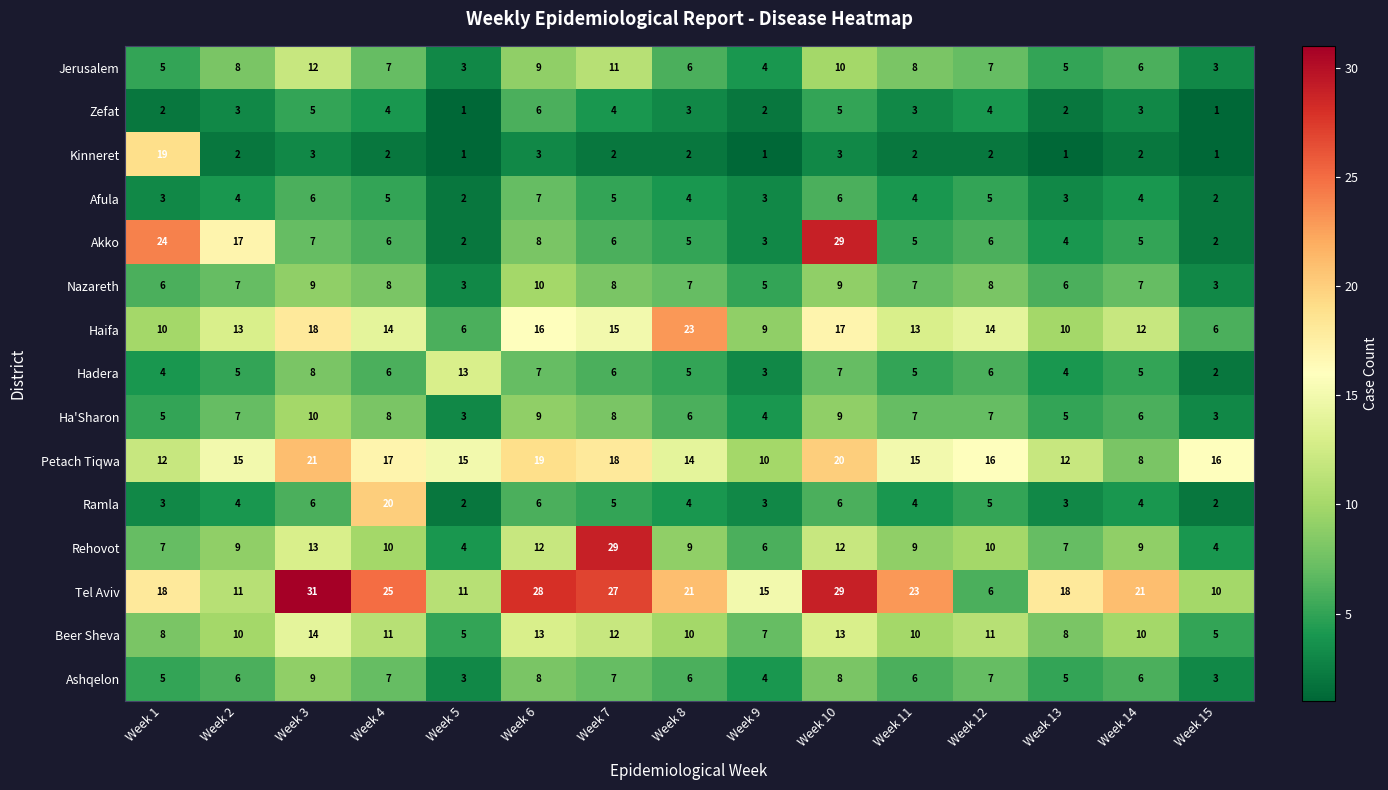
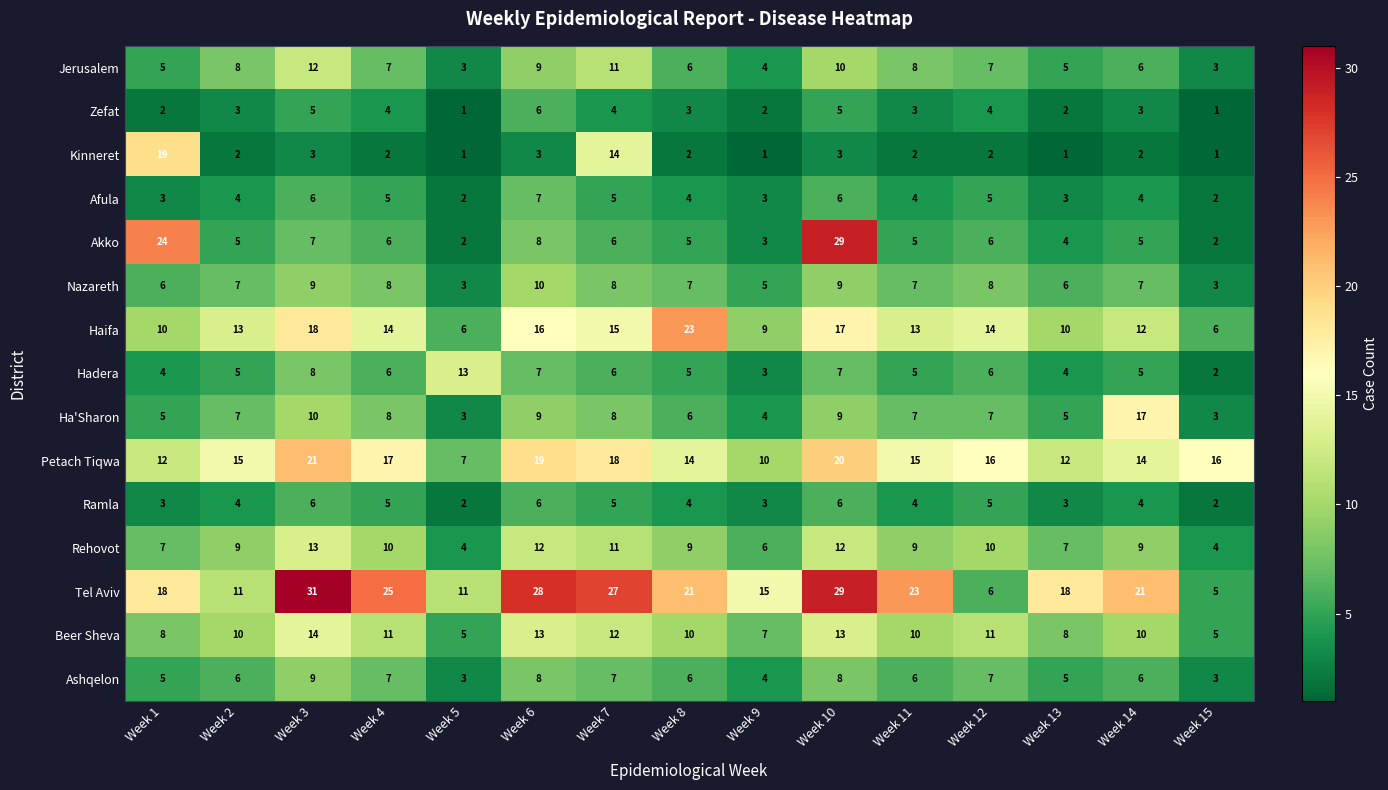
Kinneret, Week 7: 2 -> 14
Akko, Week 2: 17 -> 5
Ha'Sharon, Week 14: 6 -> 17
Petach Tiqwa, Week 5: 15 -> 7
Petach Tiqwa, Week 14: 8 -> 14
Ramla, Week 4: 20 -> 5
Rehovot, Week 7: 29 -> 11
Tel Aviv, Week 15: 10 -> 5
